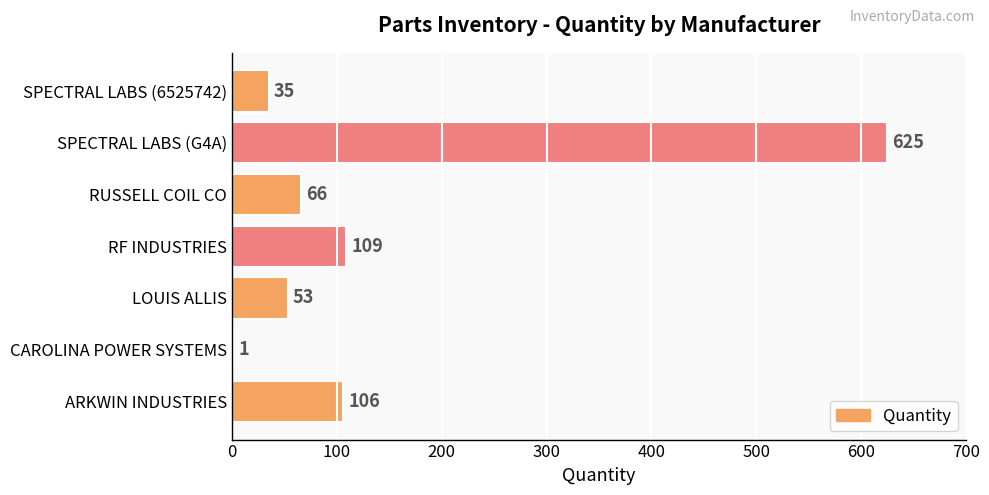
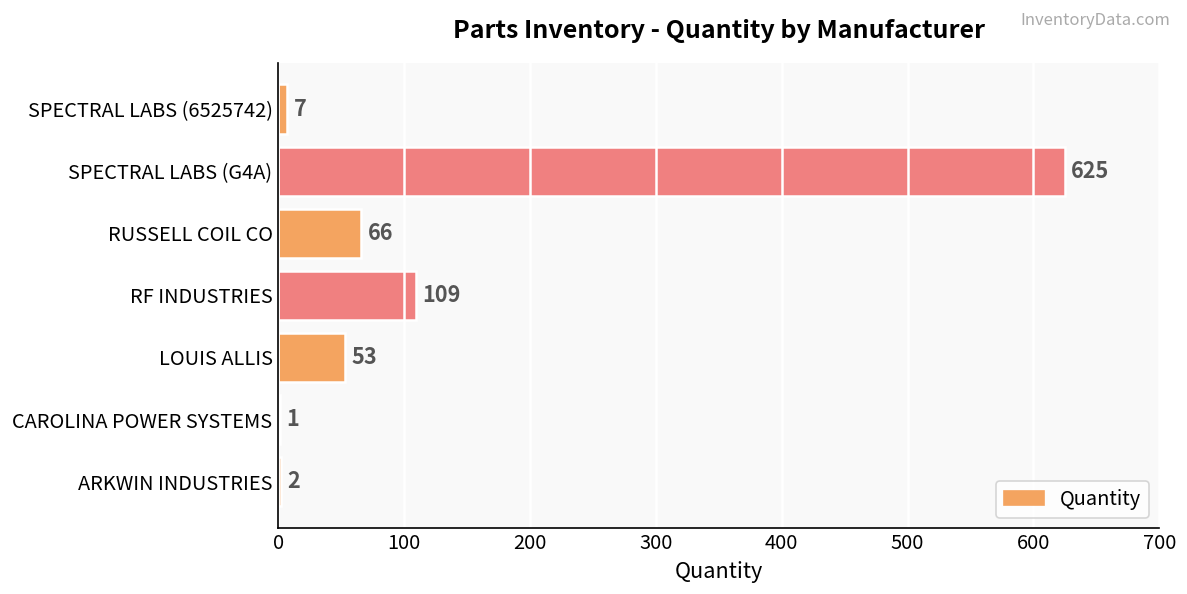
SPECTRAL LABS (6525742): 35 -> 7
ARKWIN INDUSTRIES: 106 -> 2
